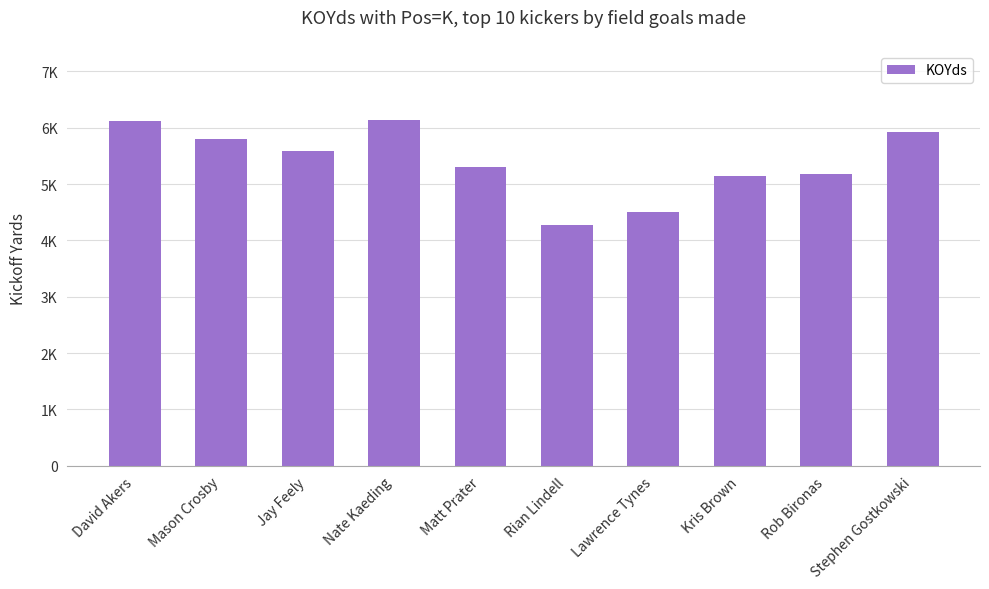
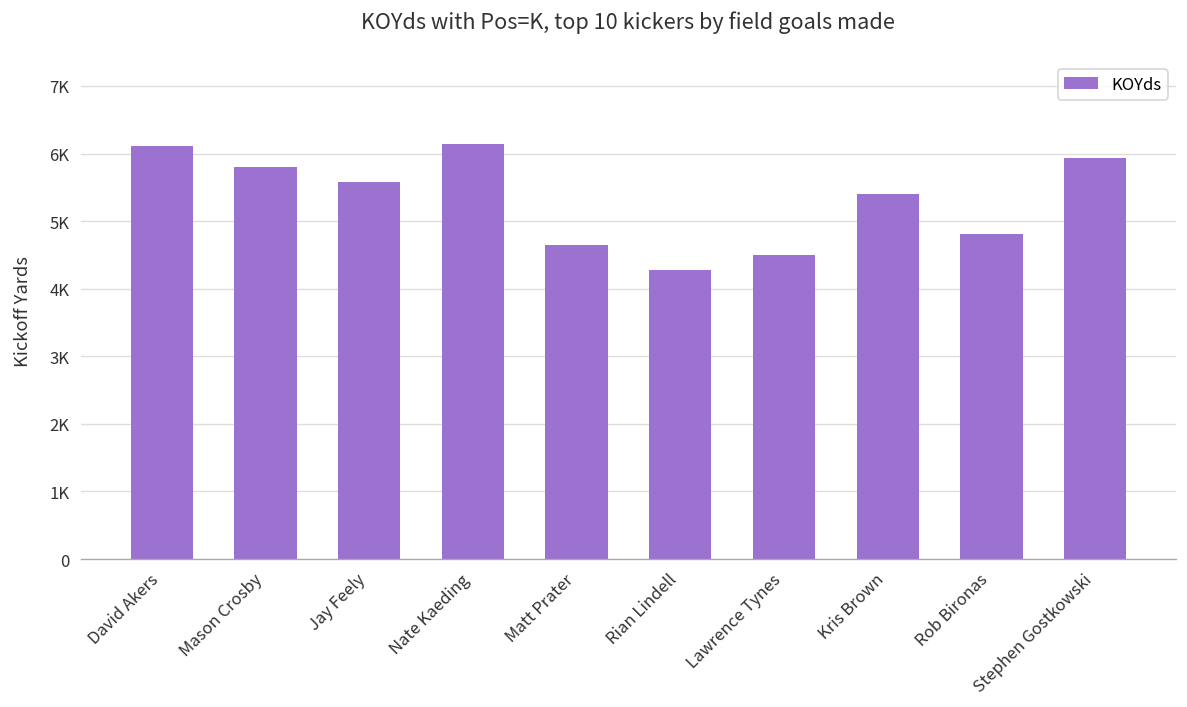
Matt Prater: 5300 -> 4600
Kris Brown: 5100 -> 5400
Rob Bironas: 5200 -> 4800
